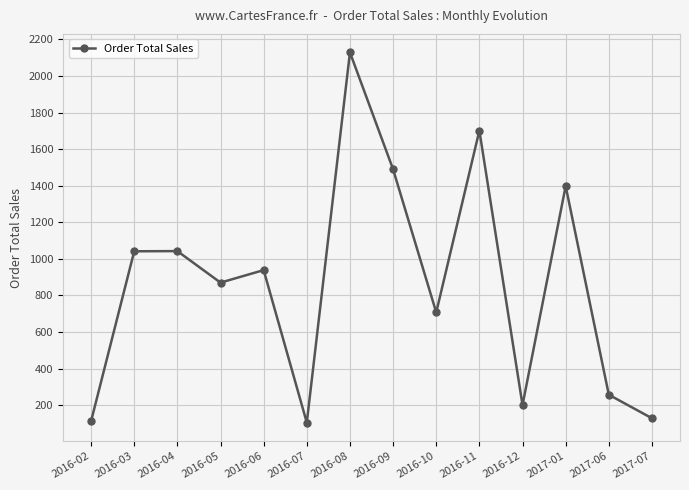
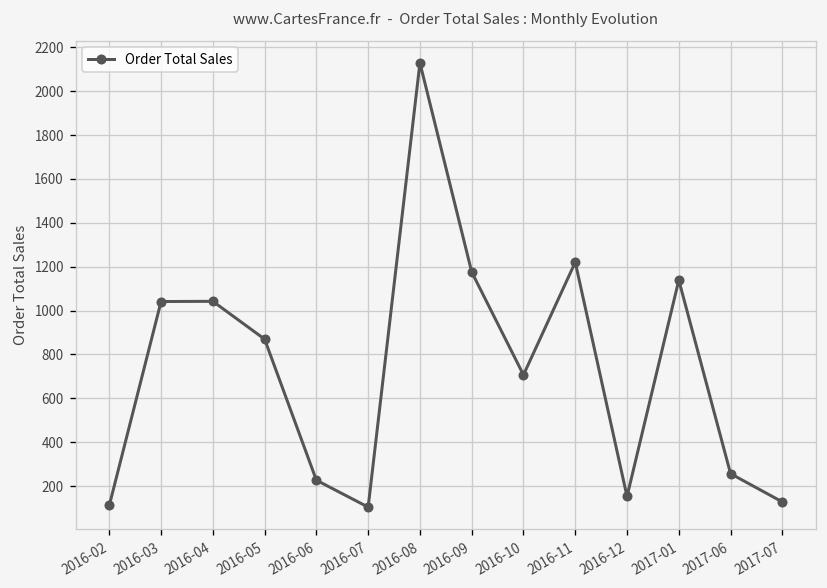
2016-06: 940 -> 230
2016-09: 1490 -> 1180
2016-11: 1700 -> 1220
2016-12: 200 -> 150
2017-01: 1400 -> 1140
